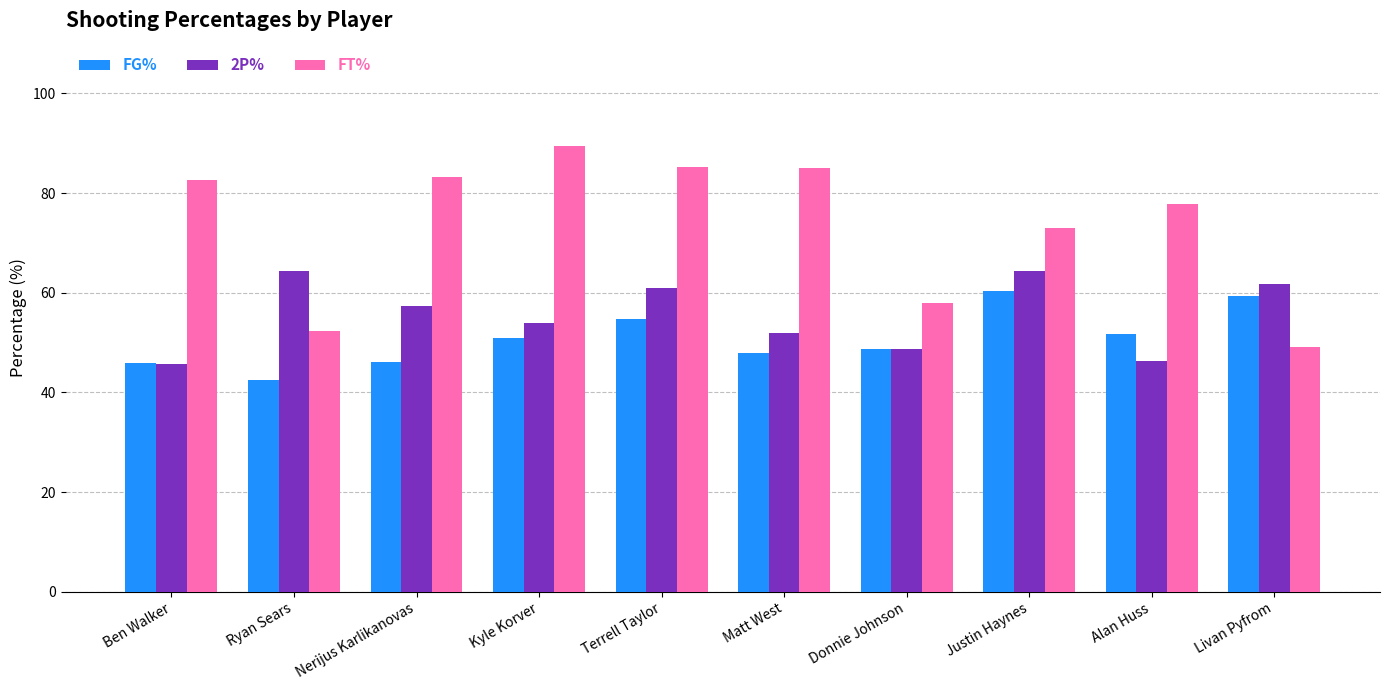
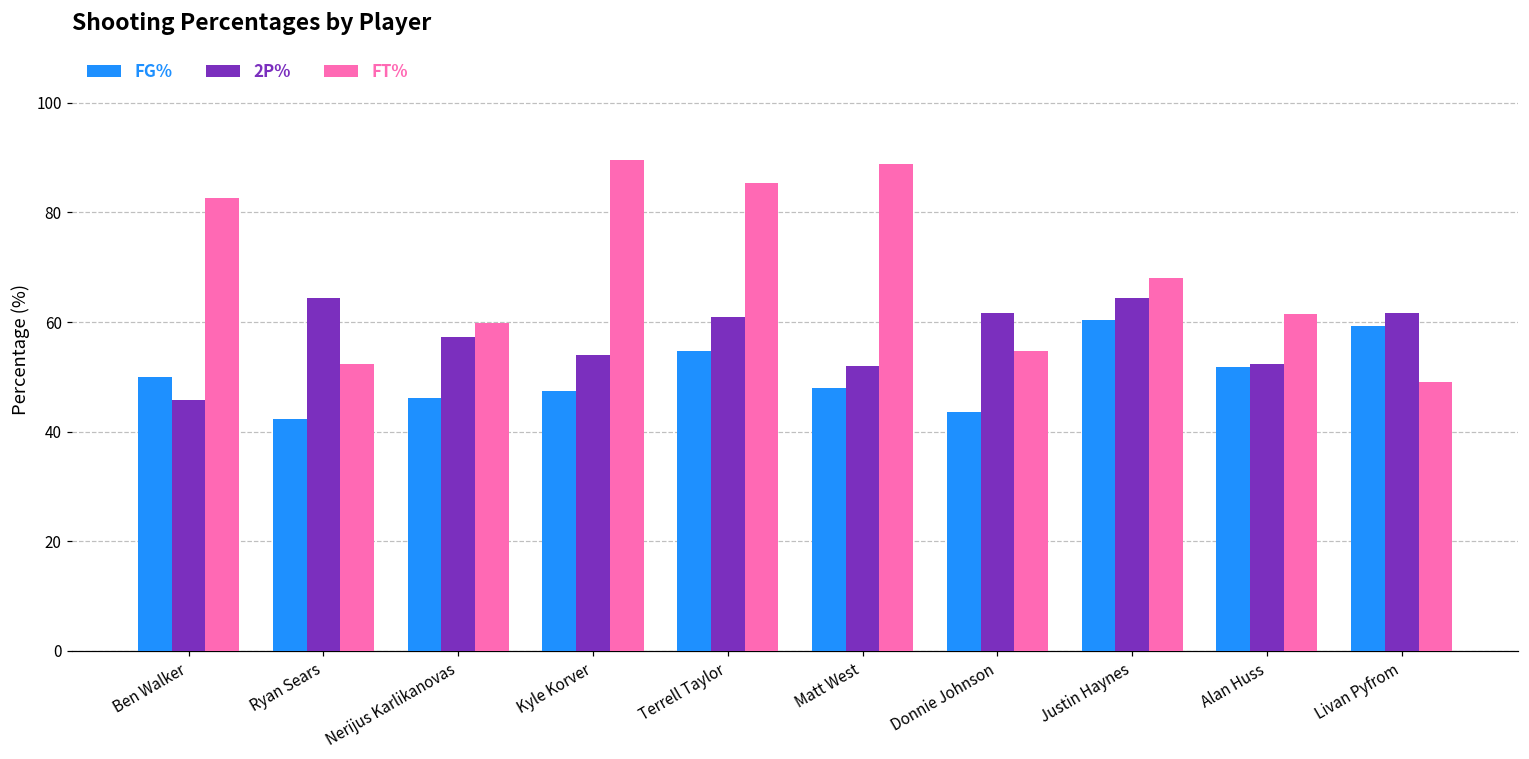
FG%, Ben Walker: 46 -> 50
FT%, Nerijus Karlikanovas: 83 -> 60
FG%, Kyle Korver: 51 -> 48
FT%, Matt West: 85 -> 89
FG%, Donnie Johnson: 49 -> 44
2P%, Donnie Johnson: 49 -> 62
FT%, Donnie Johnson: 58 -> 55
FT%, Justin Haynes: 73 -> 68
2P%, Alan Huss: 46 -> 52
FT%, Alan Huss: 78 -> 61
